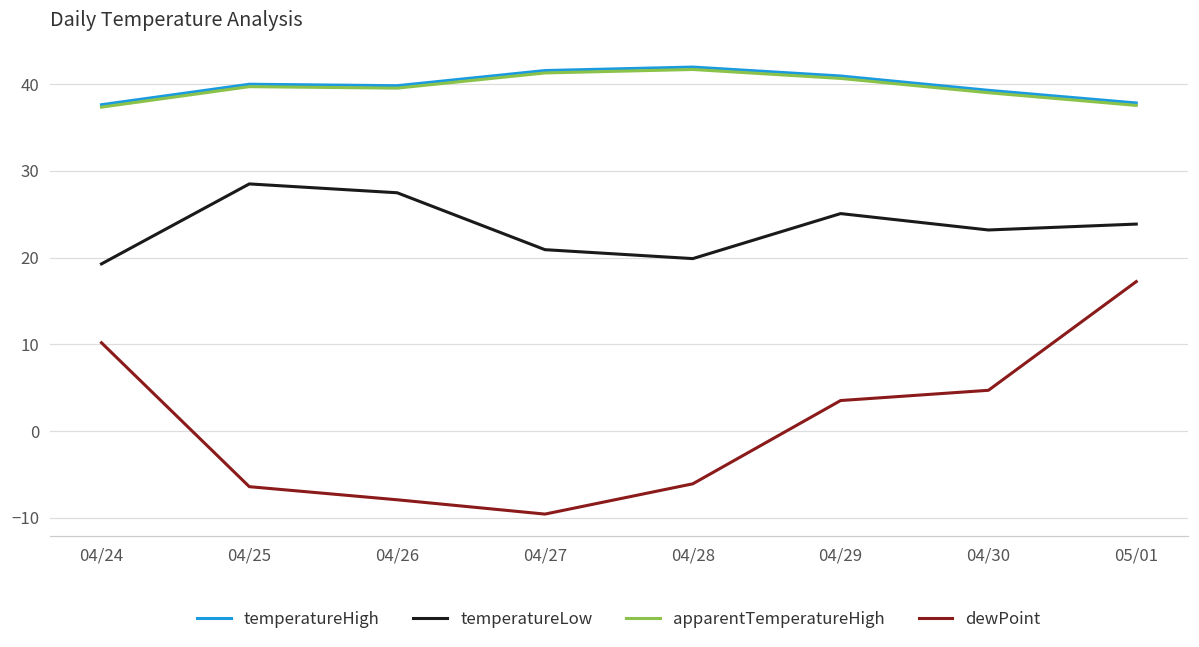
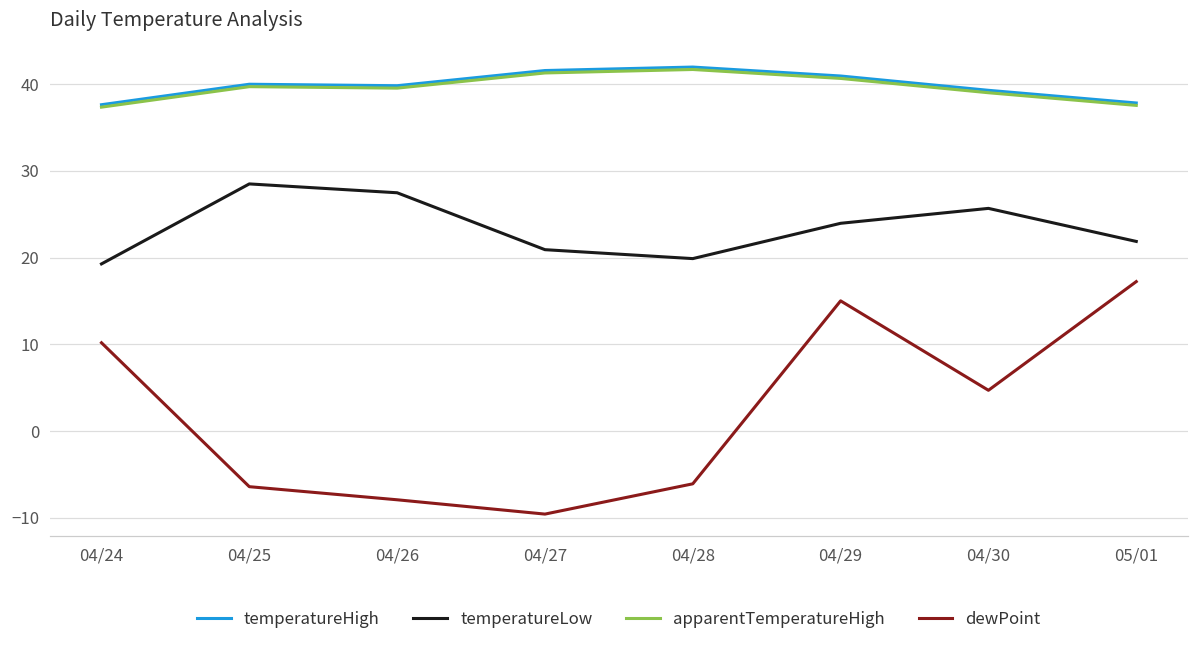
temperatureLow, 04/29: 25 -> 24
dewPoint, 04/29: 4 -> 15
temperatureLow, 04/30: 23 -> 26
temperatureLow, 05/01: 24 -> 22
